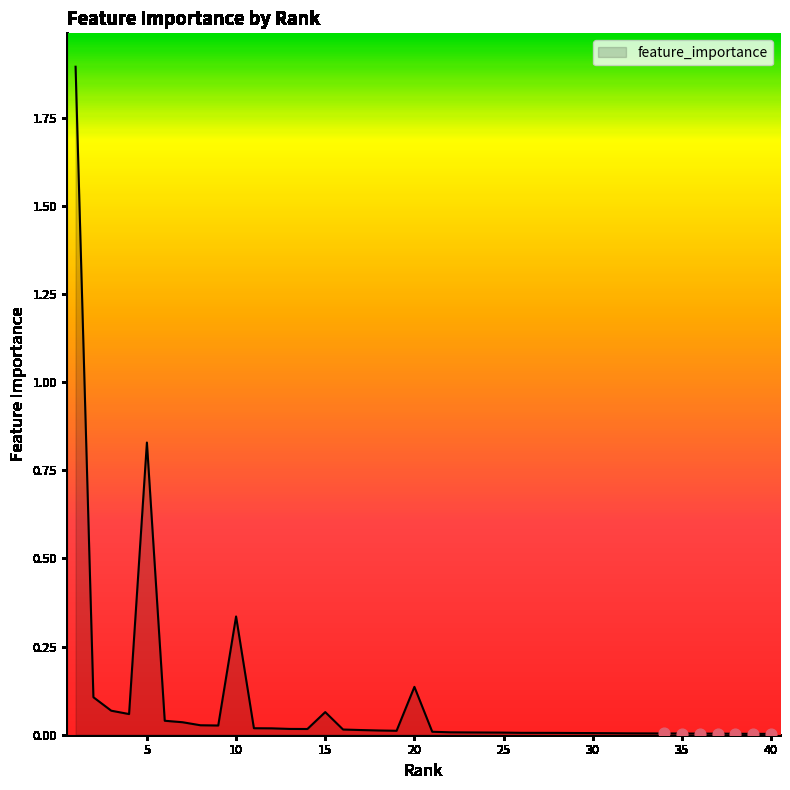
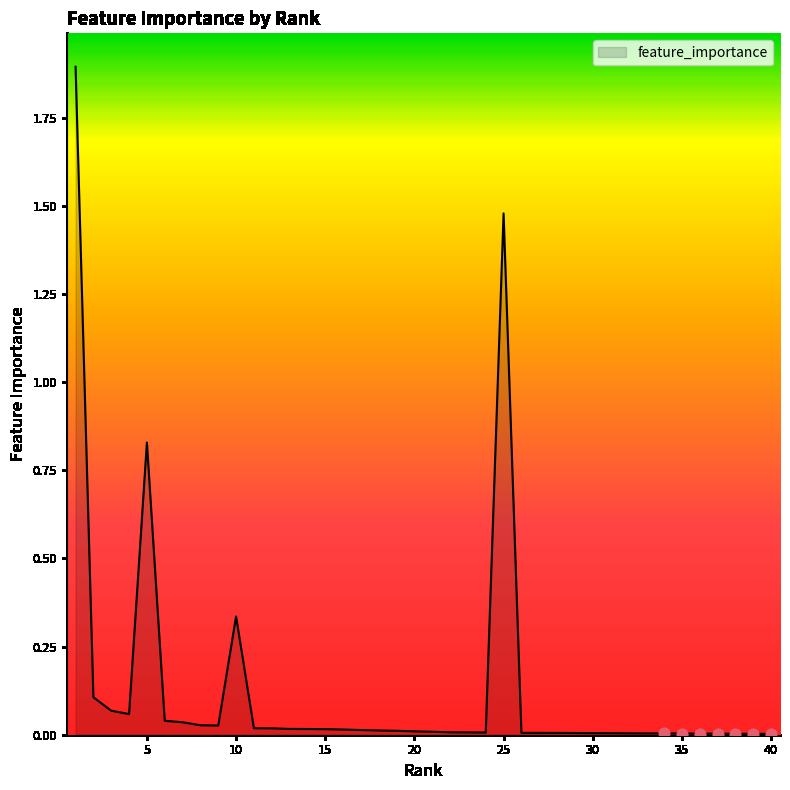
feature_importance, 15: 0.06 -> 0.02
feature_importance, 20: 0.14 -> 0.01
feature_importance, 25: 0.01 -> 1.48
